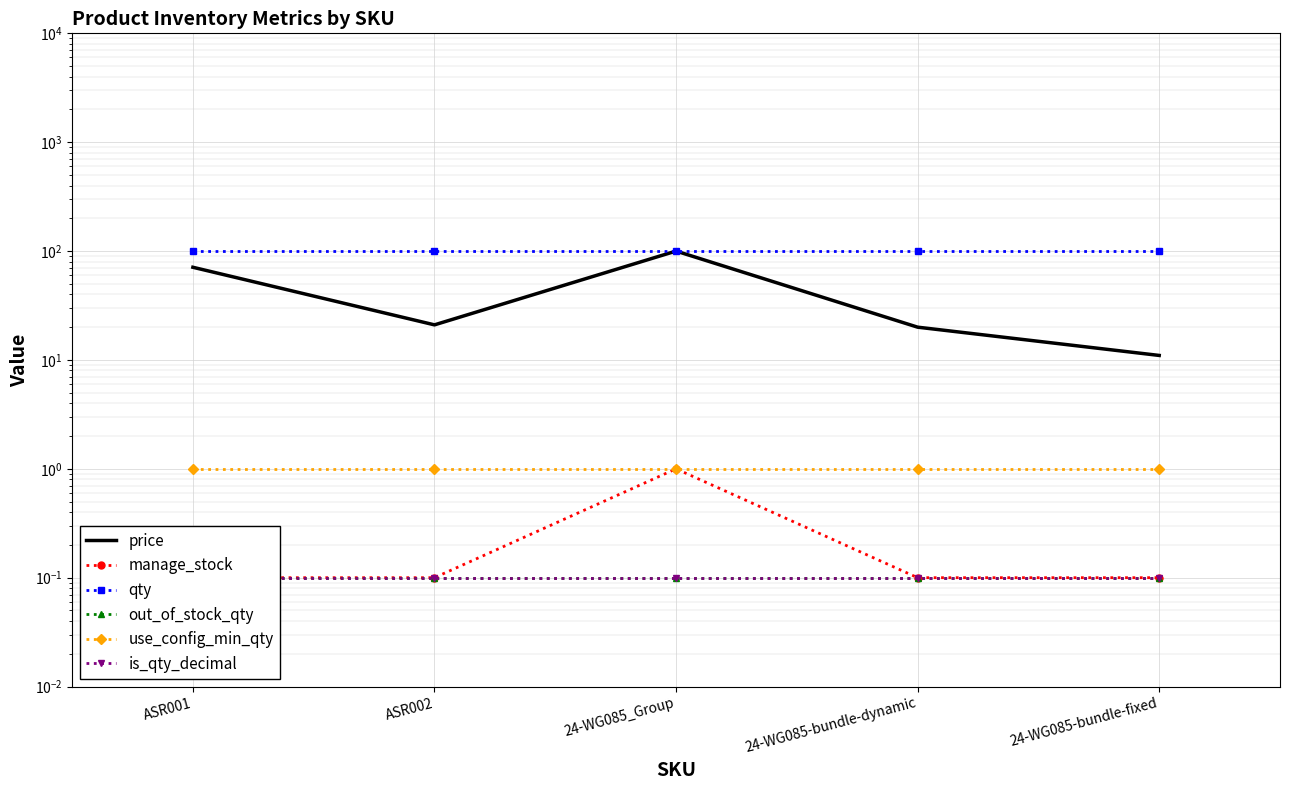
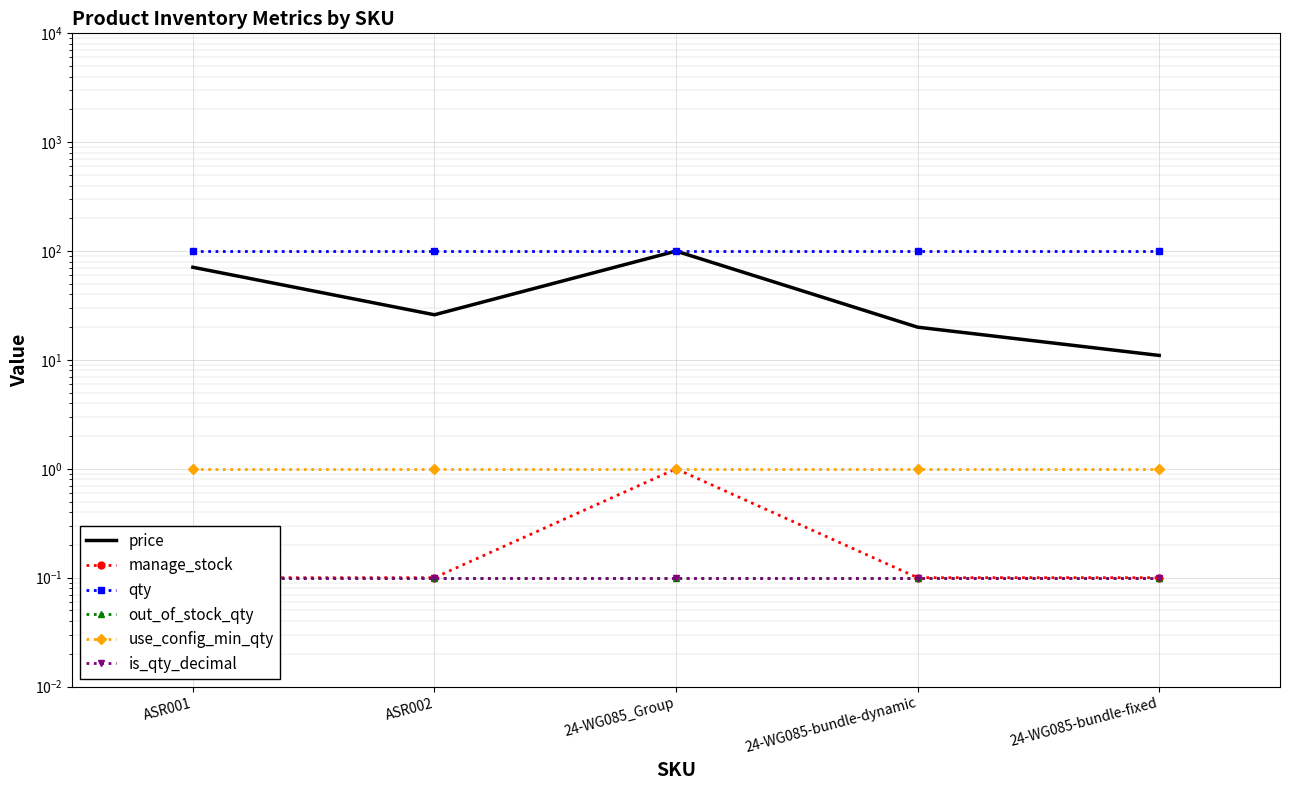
price, ASR002: 21 -> 26
